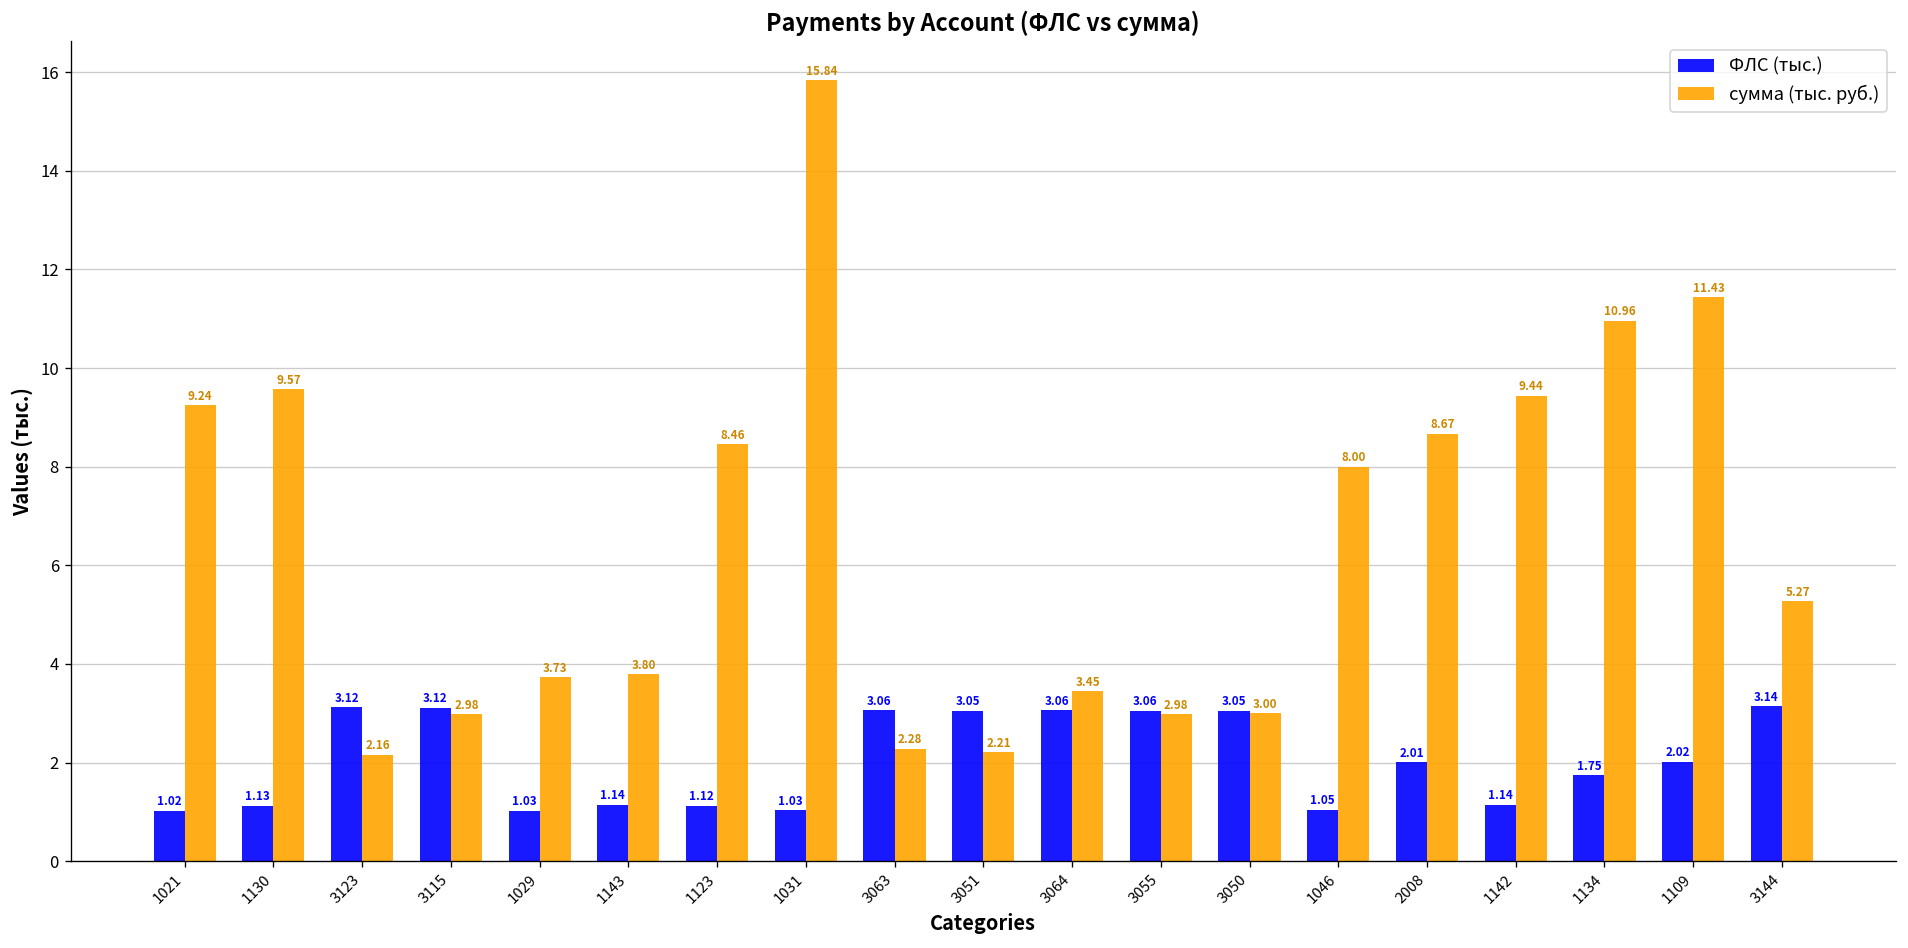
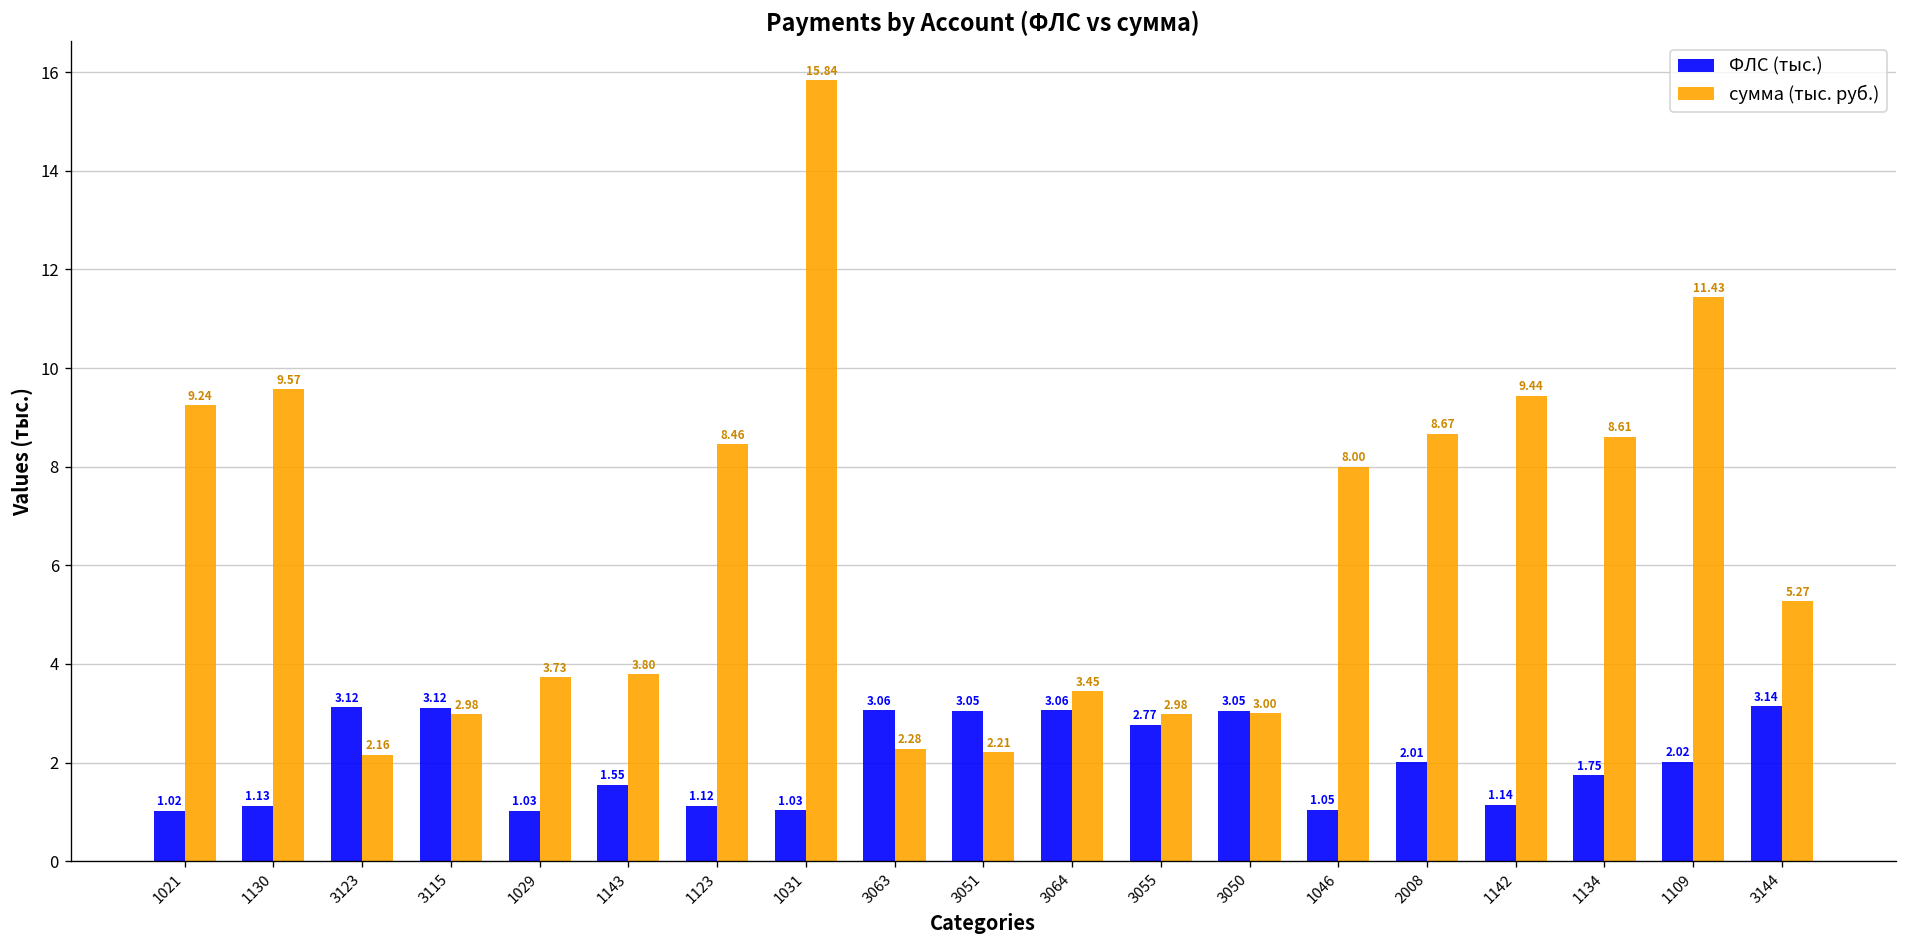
ФЛС (тыс.), 1143: 1.14 -> 1.55
ФЛС (тыс.), 3055: 3.06 -> 2.77
сумма (тыс. руб.), 1134: 10.96 -> 8.61
